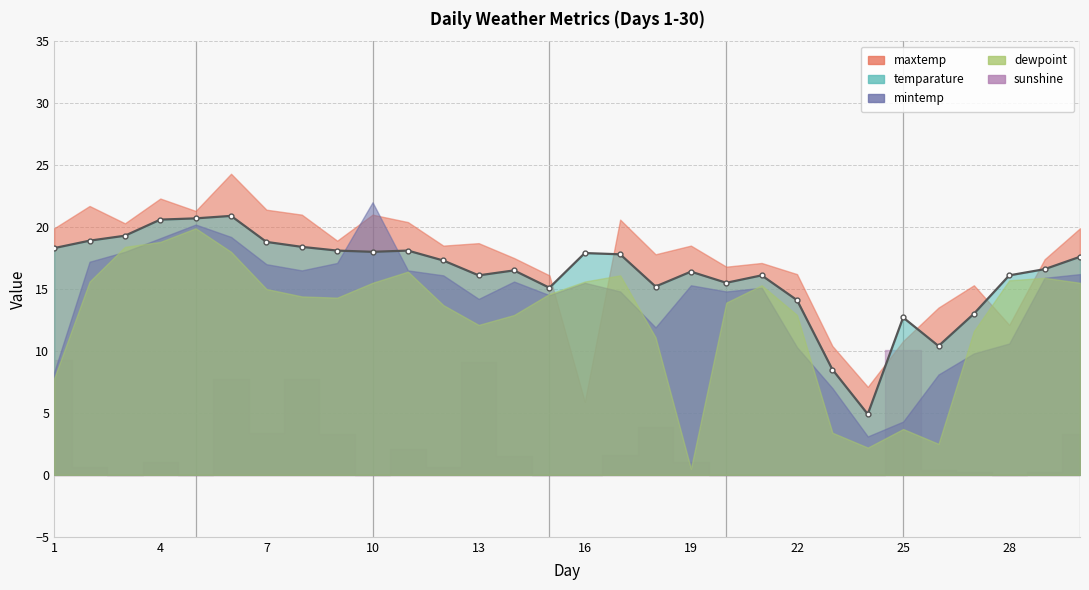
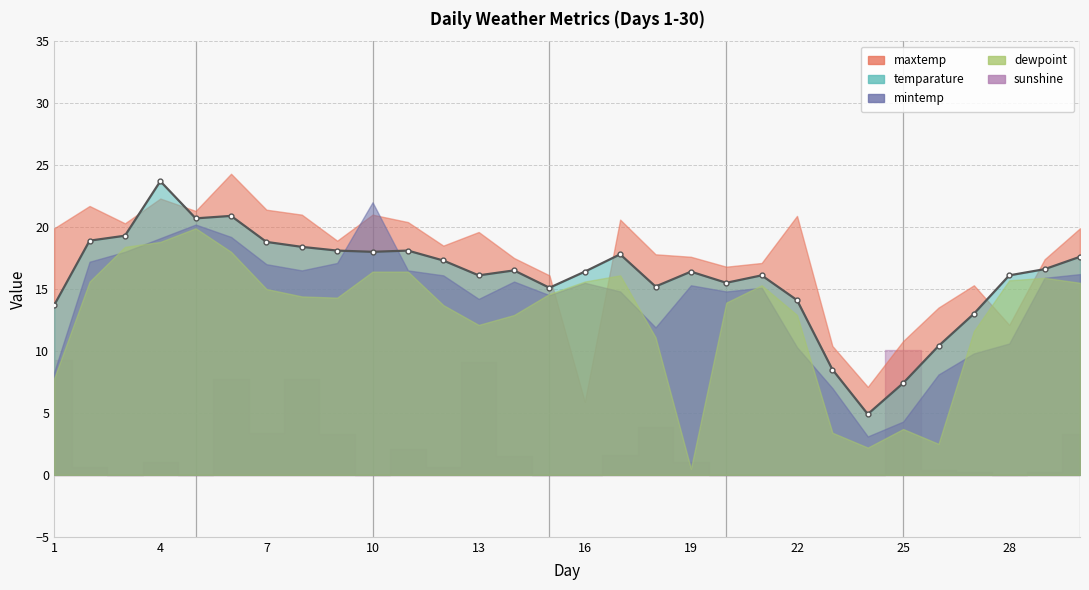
temparature, 1: 18.3 -> 13.7
temparature, 4: 20.6 -> 23.7
dewpoint, 10: 15.5 -> 16.4
maxtemp, 13: 18.7 -> 19.6
temparature, 16: 17.9 -> 16.4
maxtemp, 19: 18.5 -> 17.6
maxtemp, 22: 16.2 -> 20.9
temparature, 25: 12.7 -> 7.4
